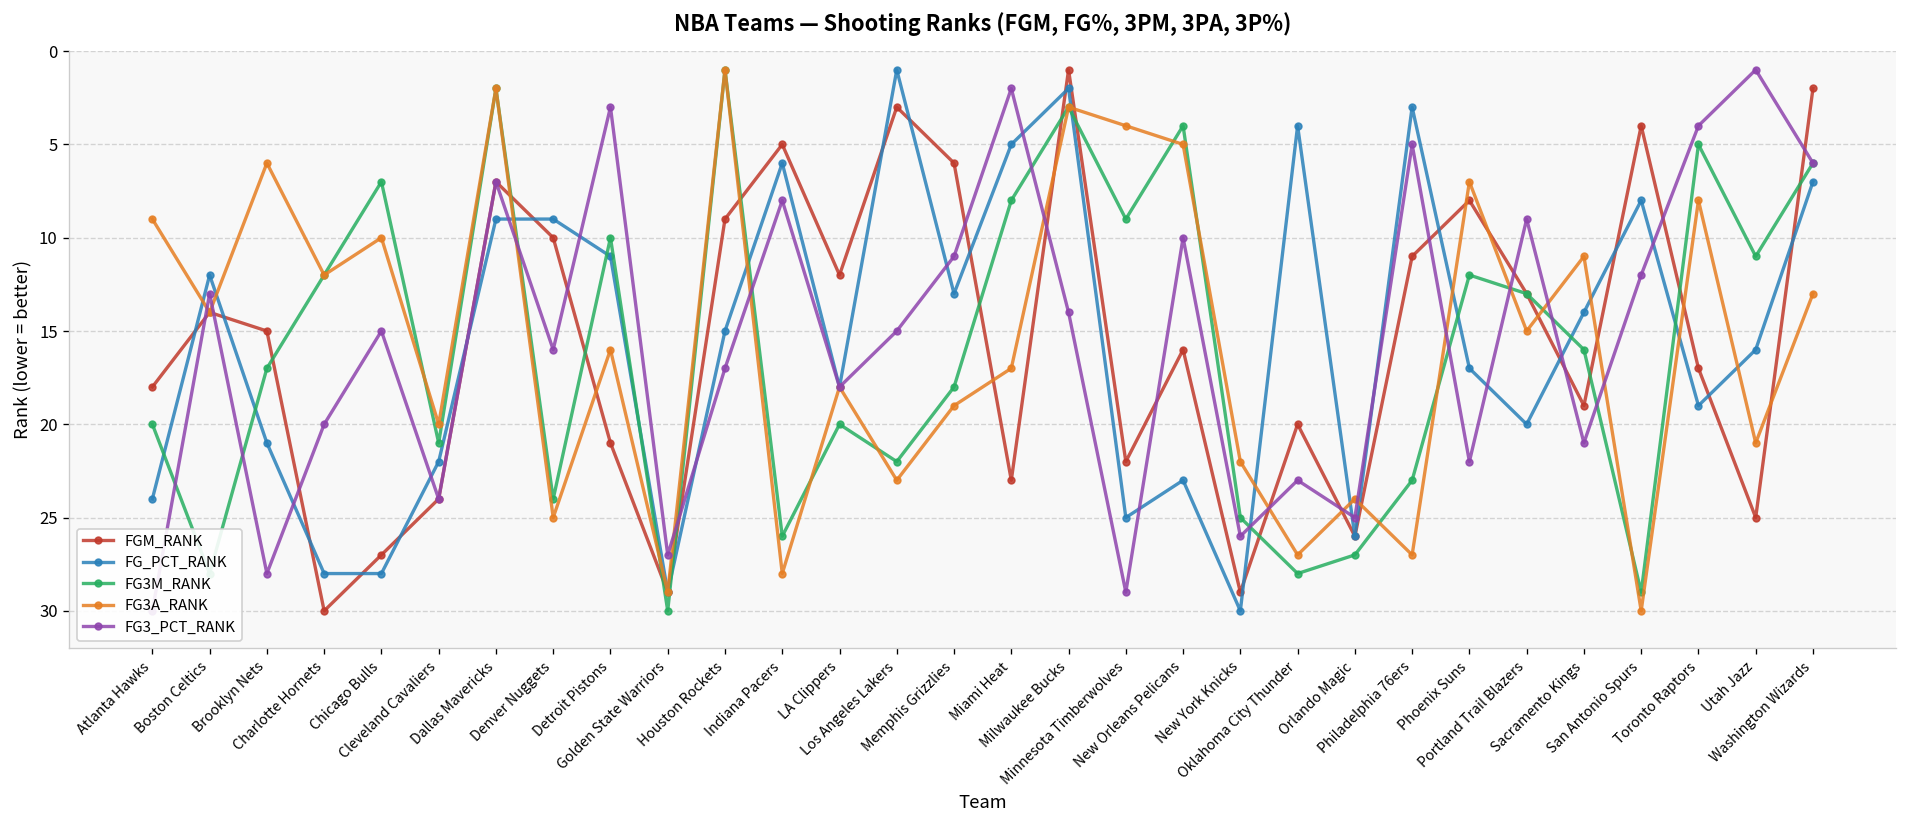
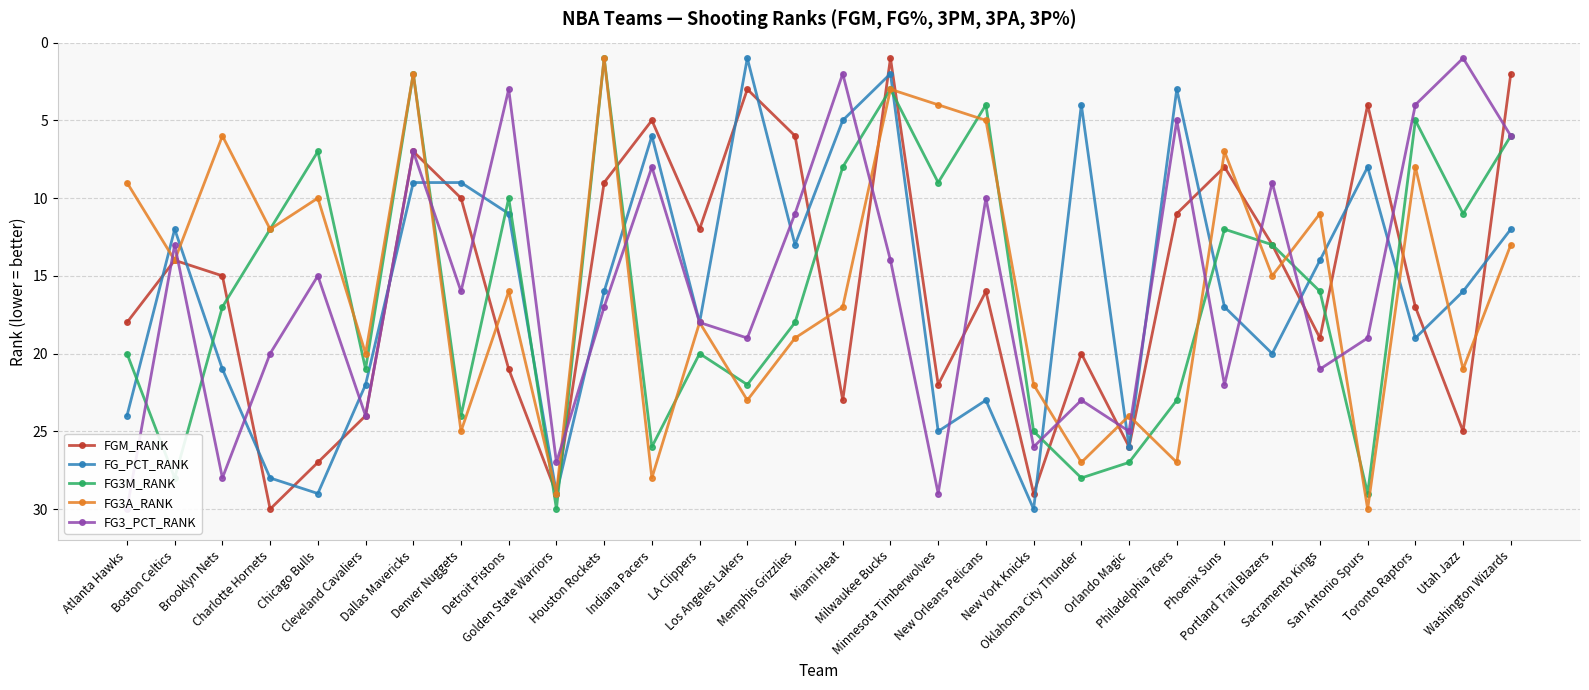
FG_PCT_RANK, Chicago Bulls: 28 -> 29
FG_PCT_RANK, Houston Rockets: 15 -> 16
FG3_PCT_RANK, Los Angeles Lakers: 15 -> 19
FG3_PCT_RANK, San Antonio Spurs: 12 -> 19
FG_PCT_RANK, Washington Wizards: 7 -> 12
